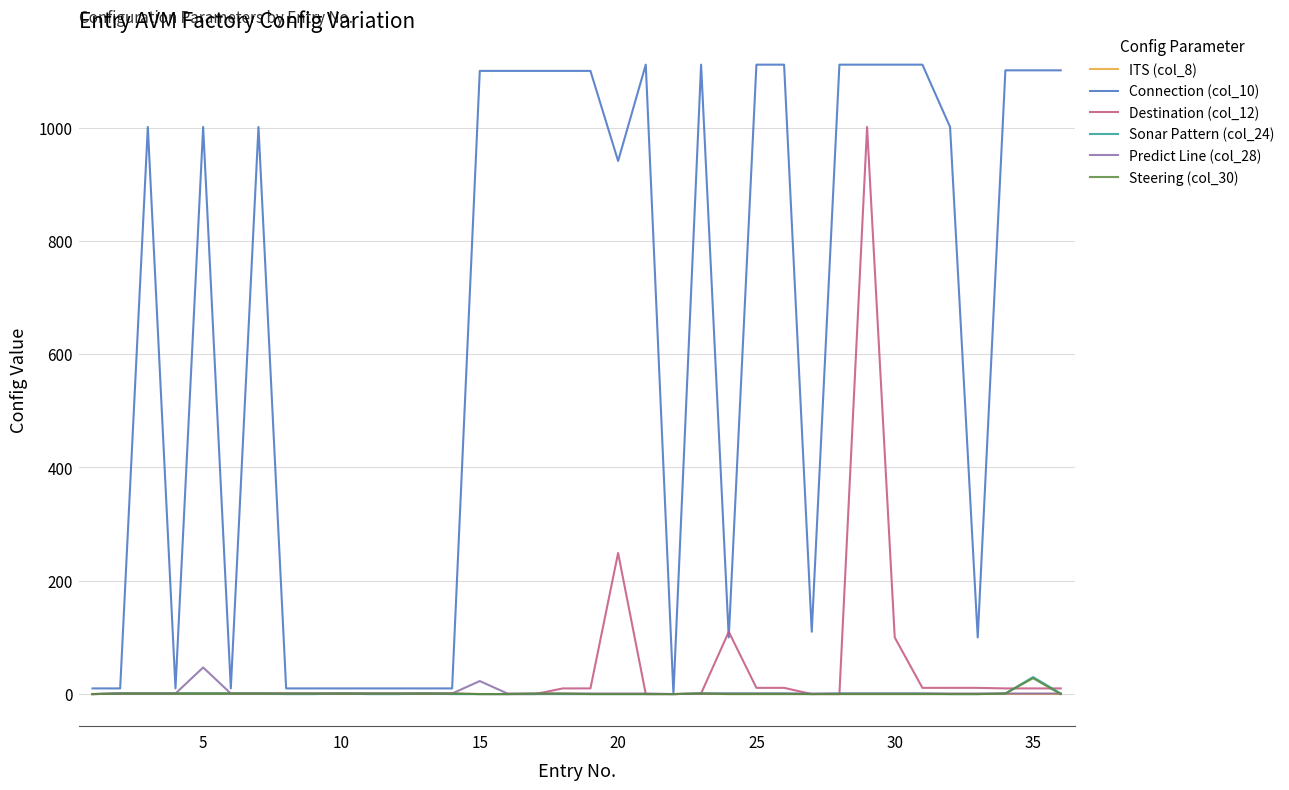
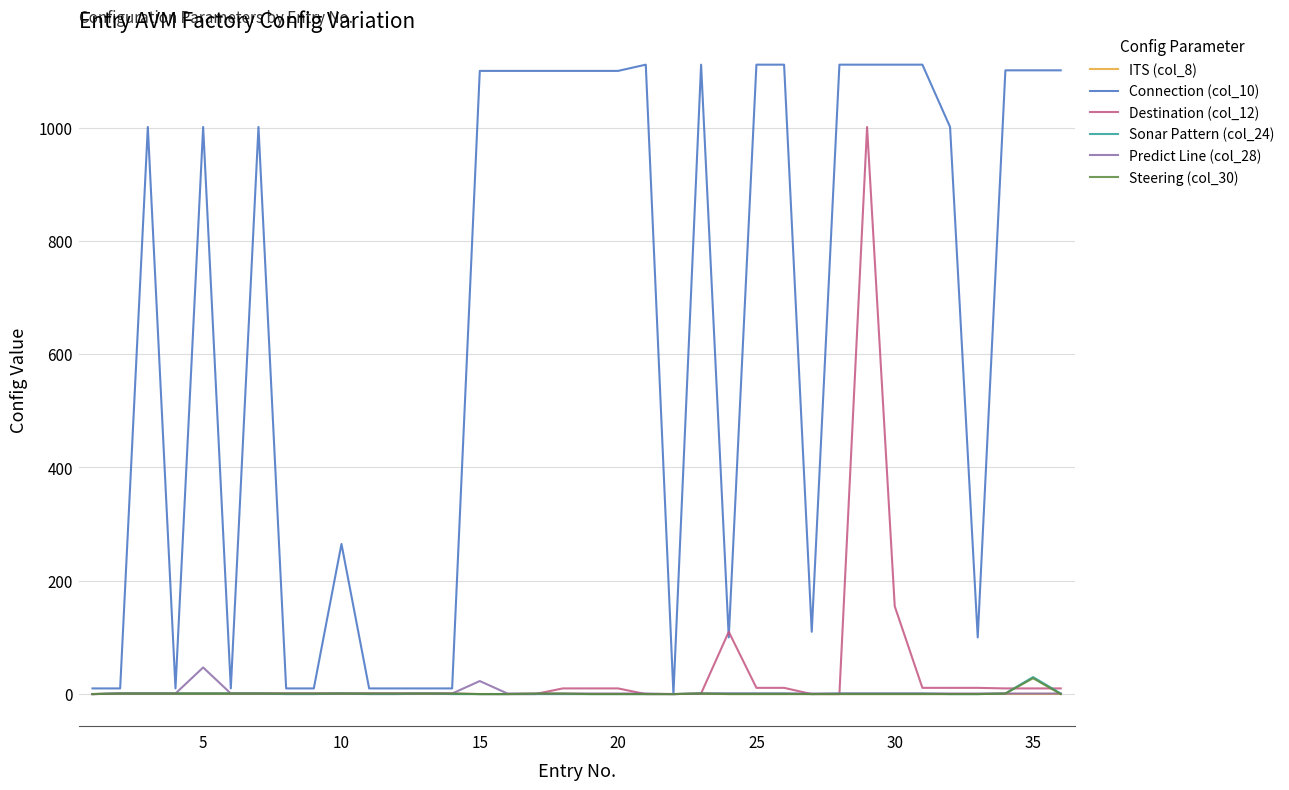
Connection (col_10), 10: 10 -> 270
Connection (col_10), 20: 940 -> 1100
Destination (col_12), 20: 250 -> 10
Destination (col_12), 30: 100 -> 160
